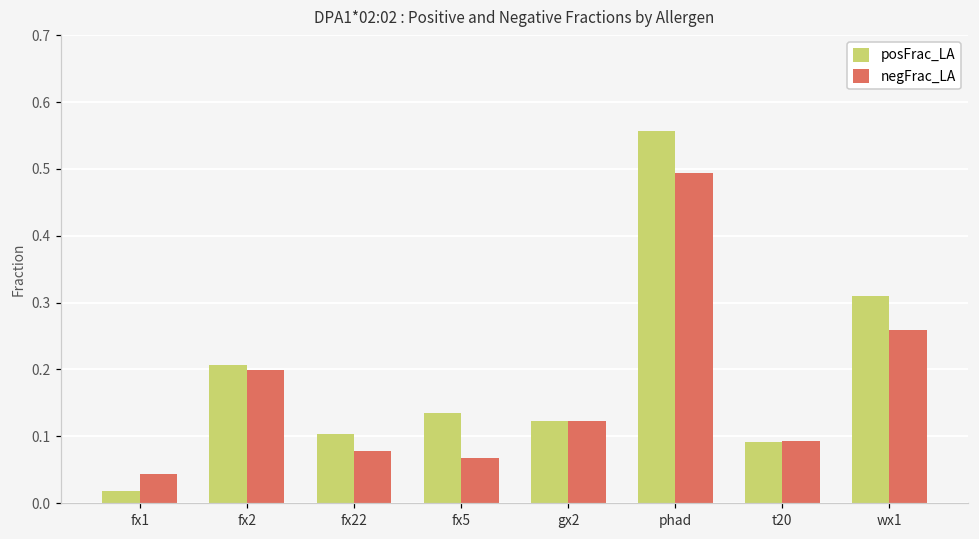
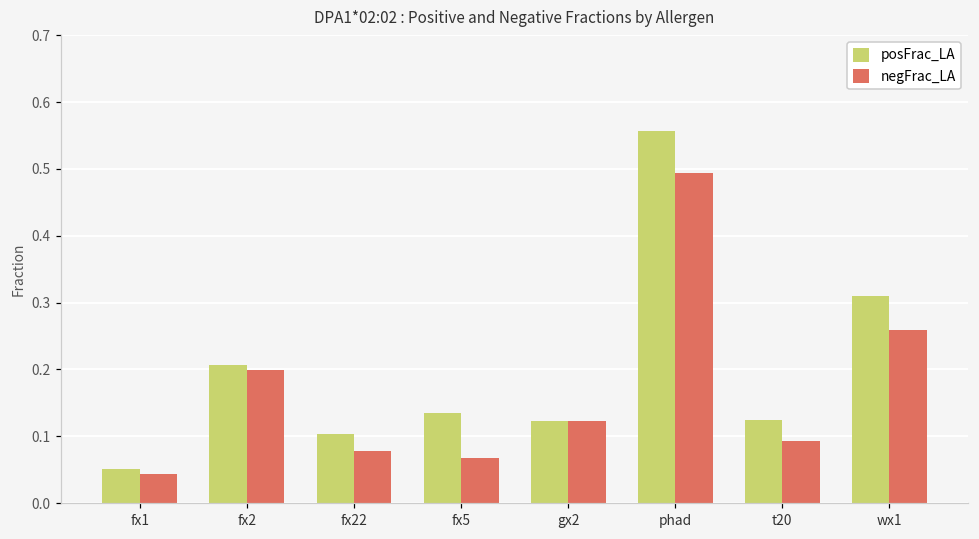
posFrac_LA, fx1: 0.02 -> 0.05
posFrac_LA, t20: 0.09 -> 0.12
